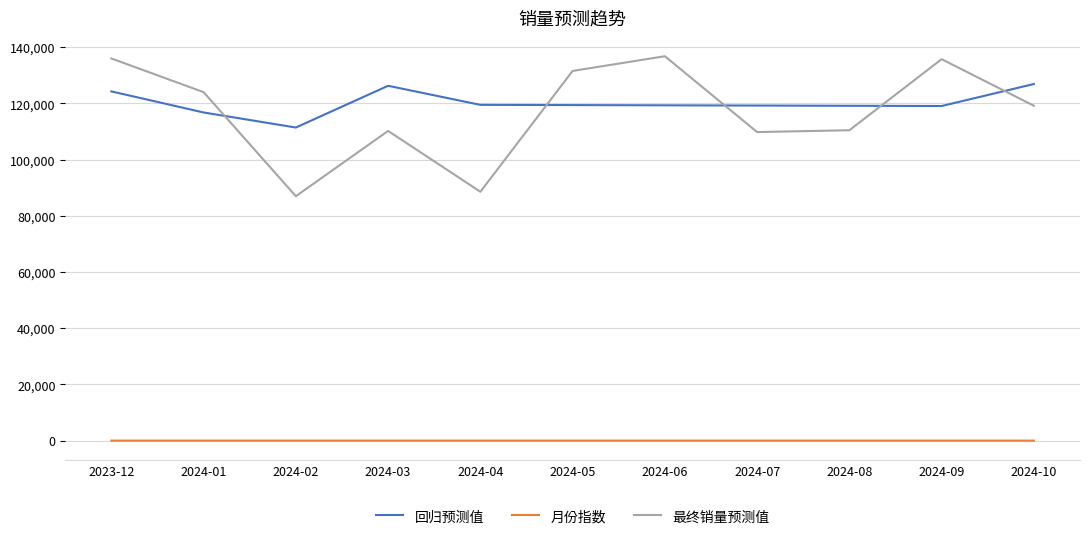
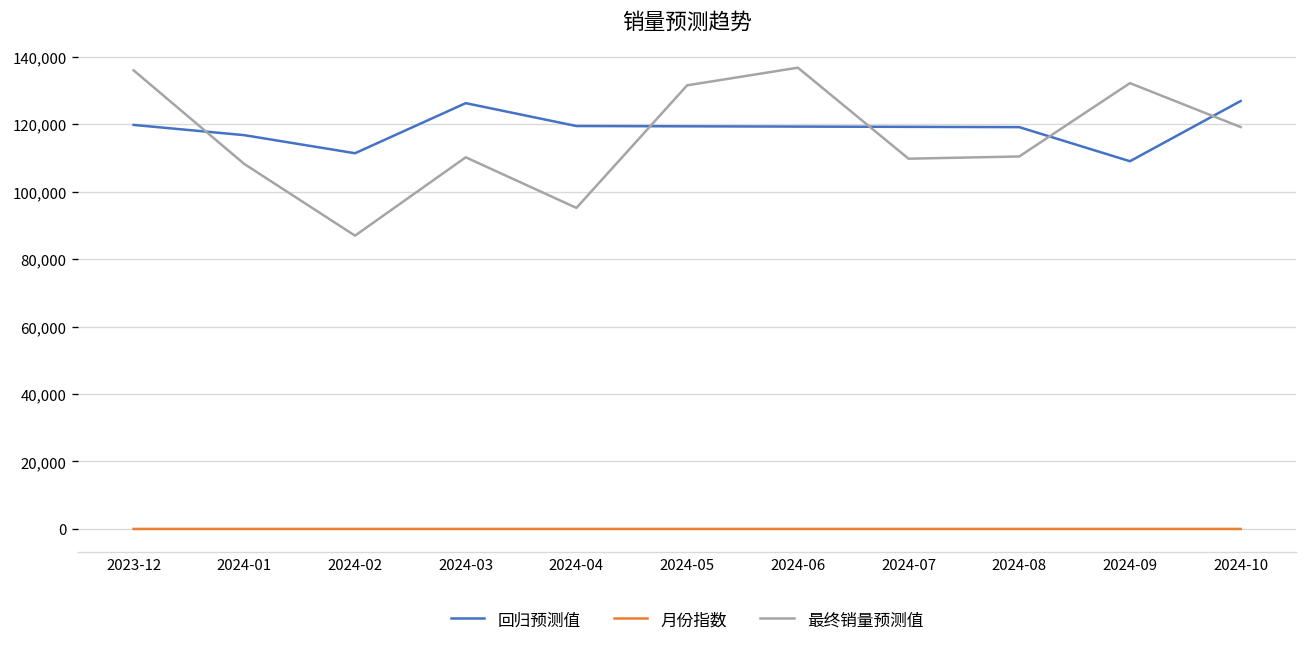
回归预测值, 2023-12: 124,000 -> 120,000
最终销量预测值, 2024-01: 124,000 -> 108,000
最终销量预测值, 2024-04: 89,000 -> 95,000
回归预测值, 2024-09: 119,000 -> 109,000
最终销量预测值, 2024-09: 136,000 -> 132,000
